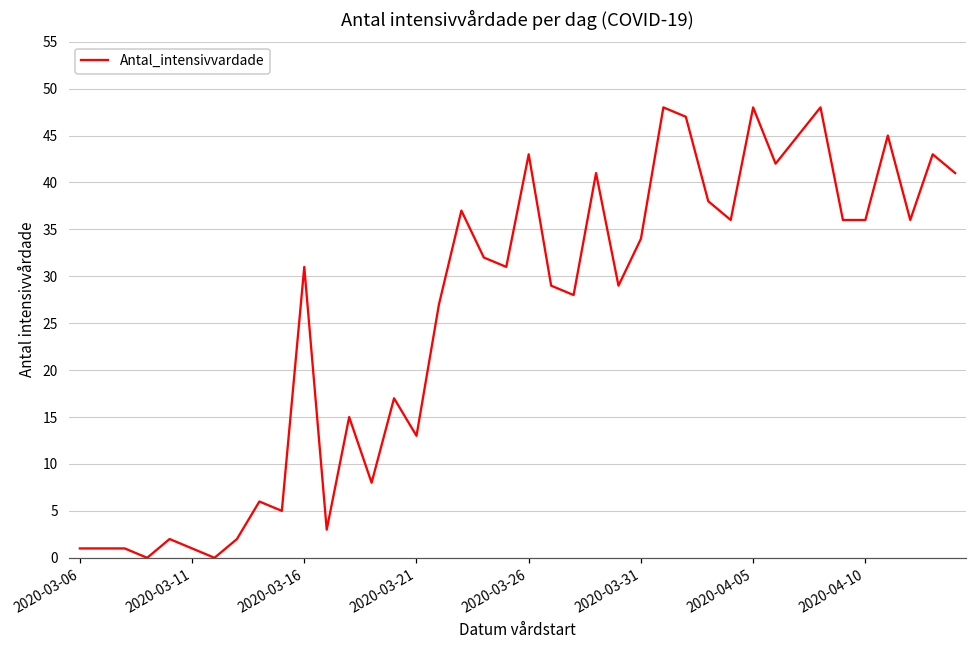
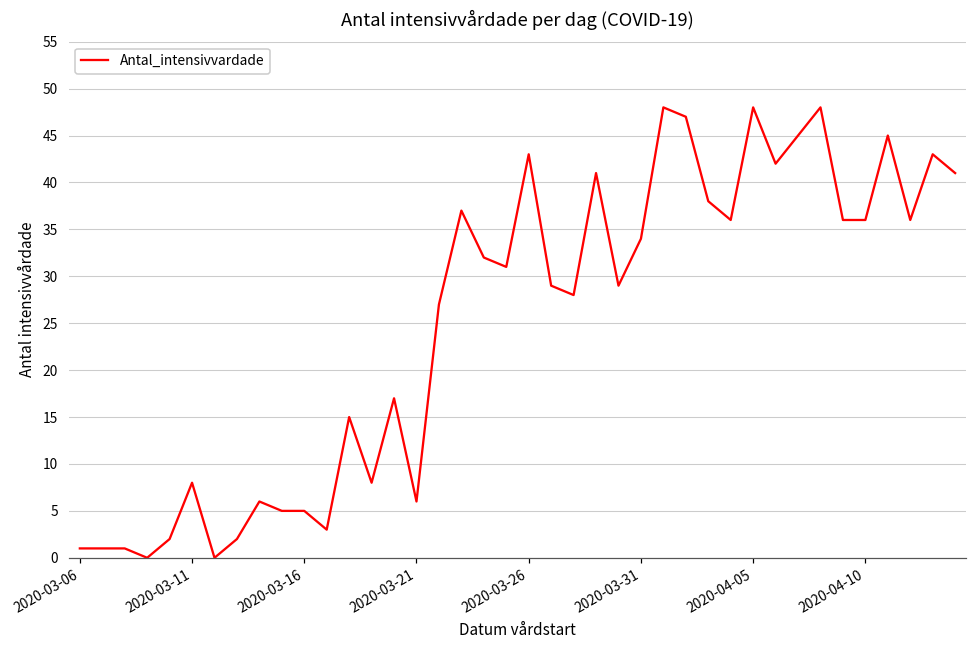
2020-03-11: 1 -> 8
2020-03-16: 31 -> 5
2020-03-21: 13 -> 6
